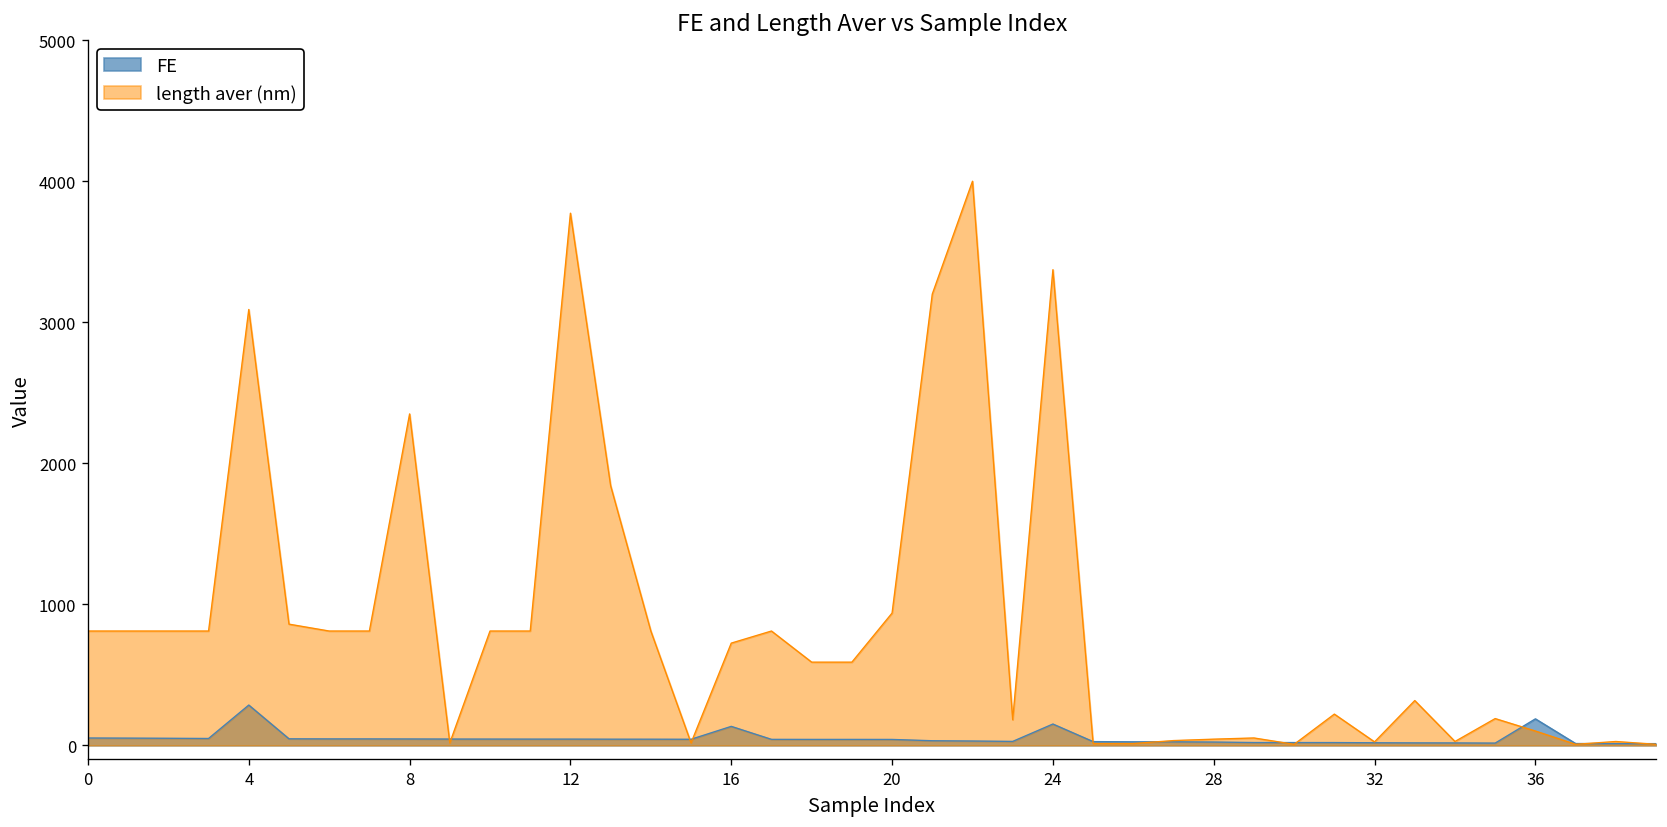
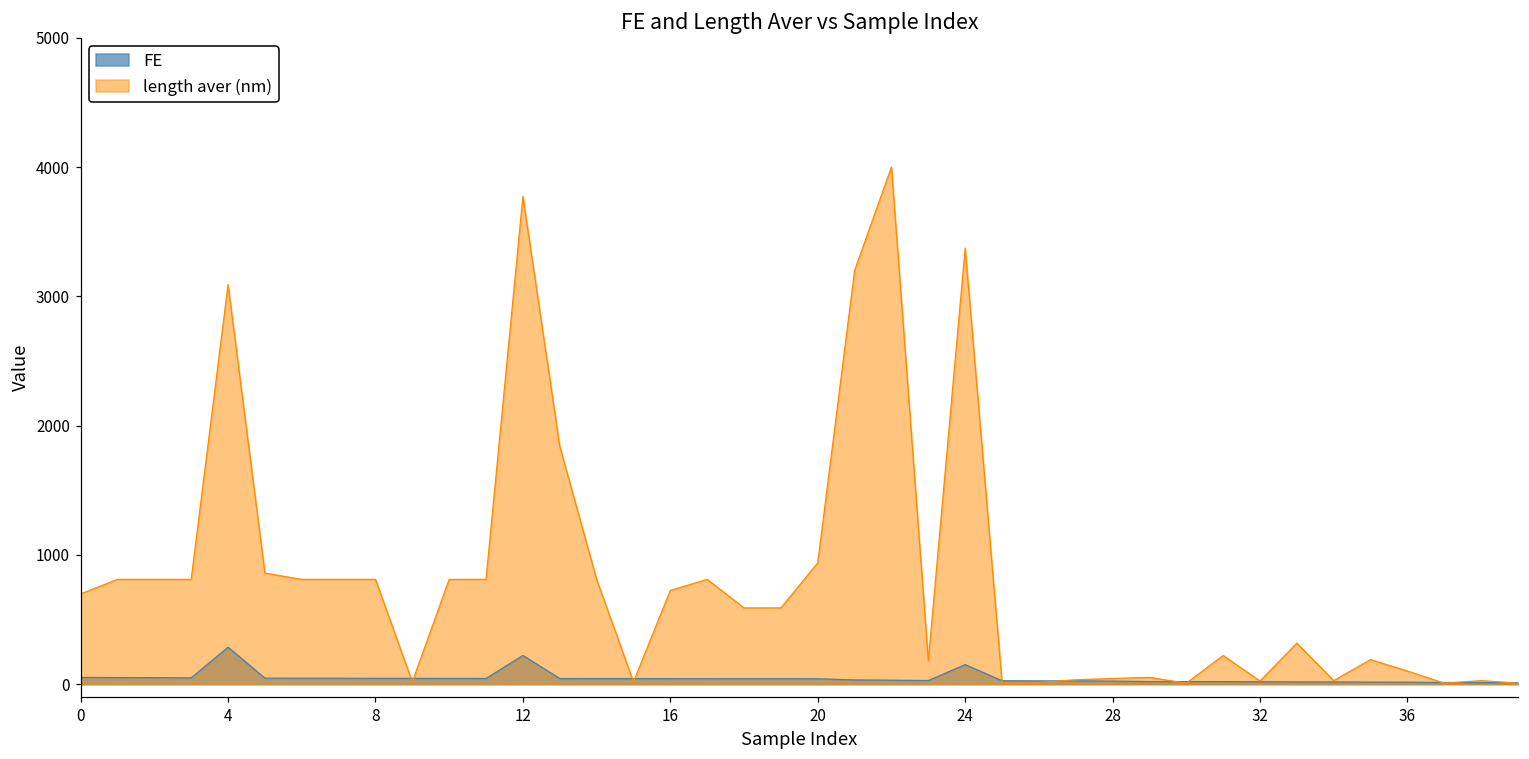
length aver (nm), 0: 810 -> 700
length aver (nm), 8: 2350 -> 810
FE, 12: 40 -> 220
FE, 16: 130 -> 40
FE, 36: 190 -> 20
